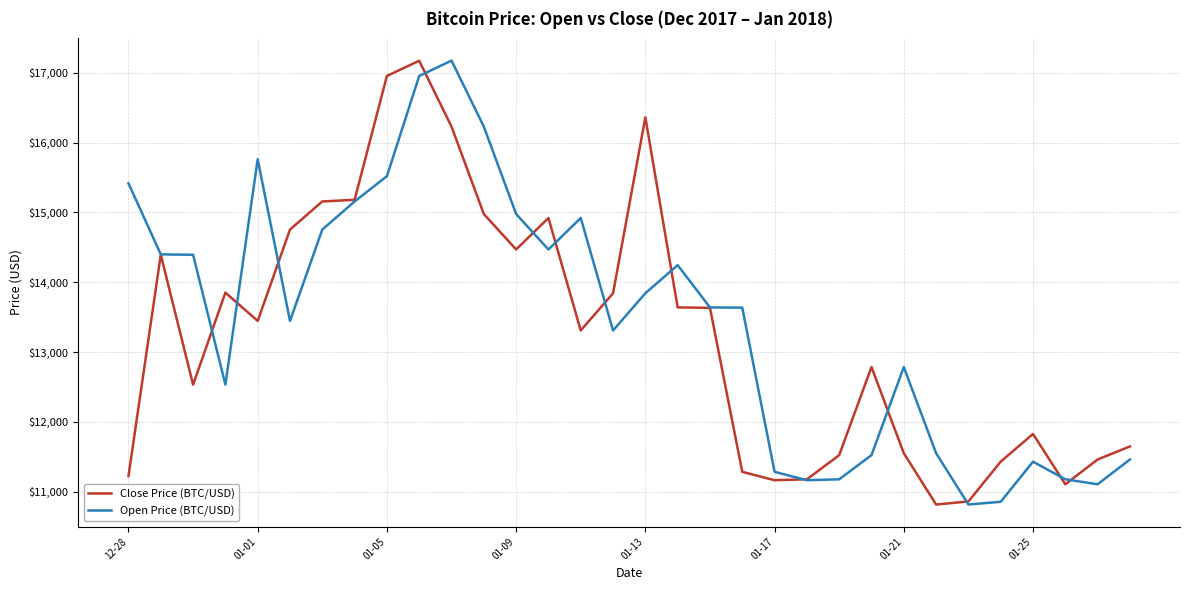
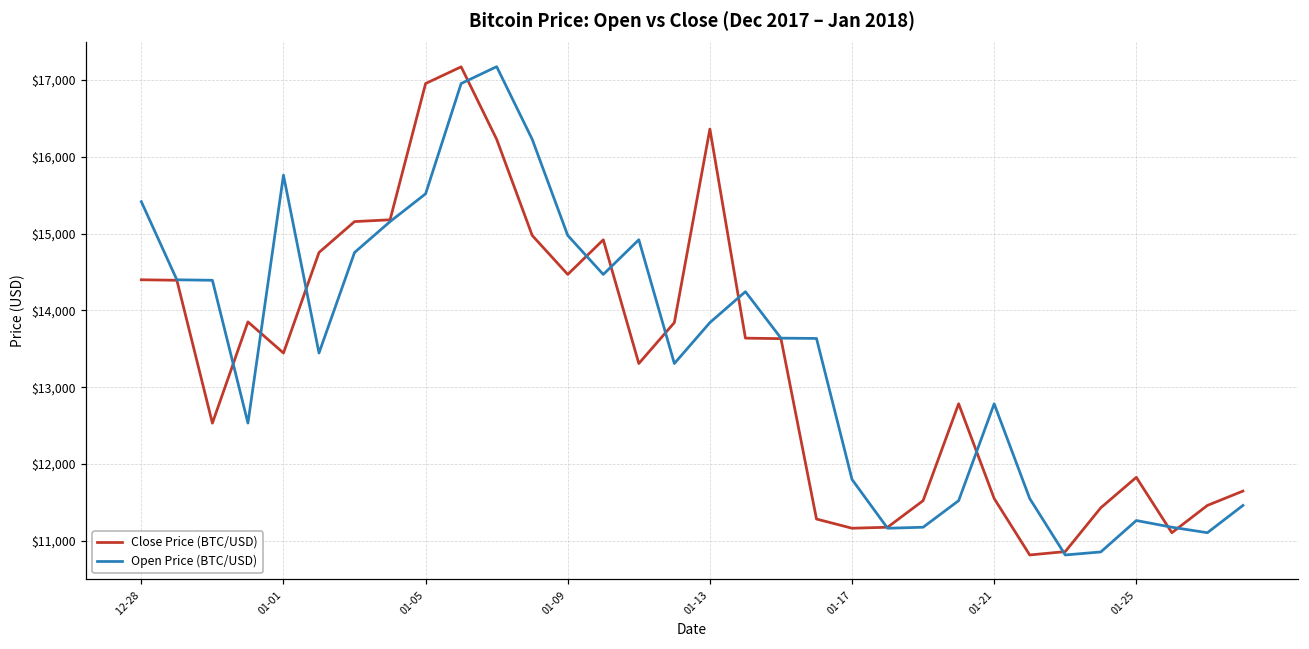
Close Price (BTC/USD), 12-28: $11,200 -> $14,400
Open Price (BTC/USD), 01-17: $11,300 -> $11,800
Open Price (BTC/USD), 01-25: $11,400 -> $11,300
